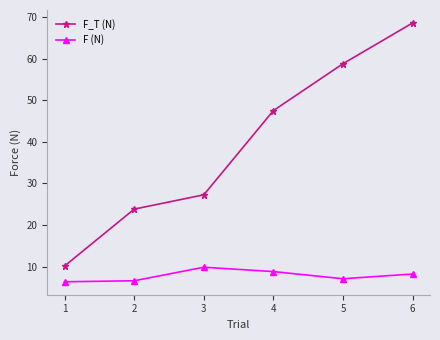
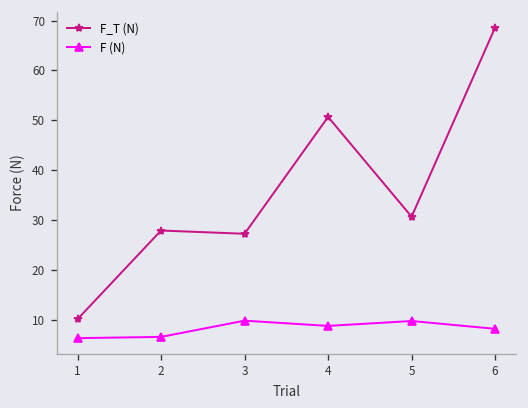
F_T (N), 2: 24 -> 28
F_T (N), 4: 48 -> 51
F_T (N), 5: 59 -> 31
F (N), 5: 7 -> 10
